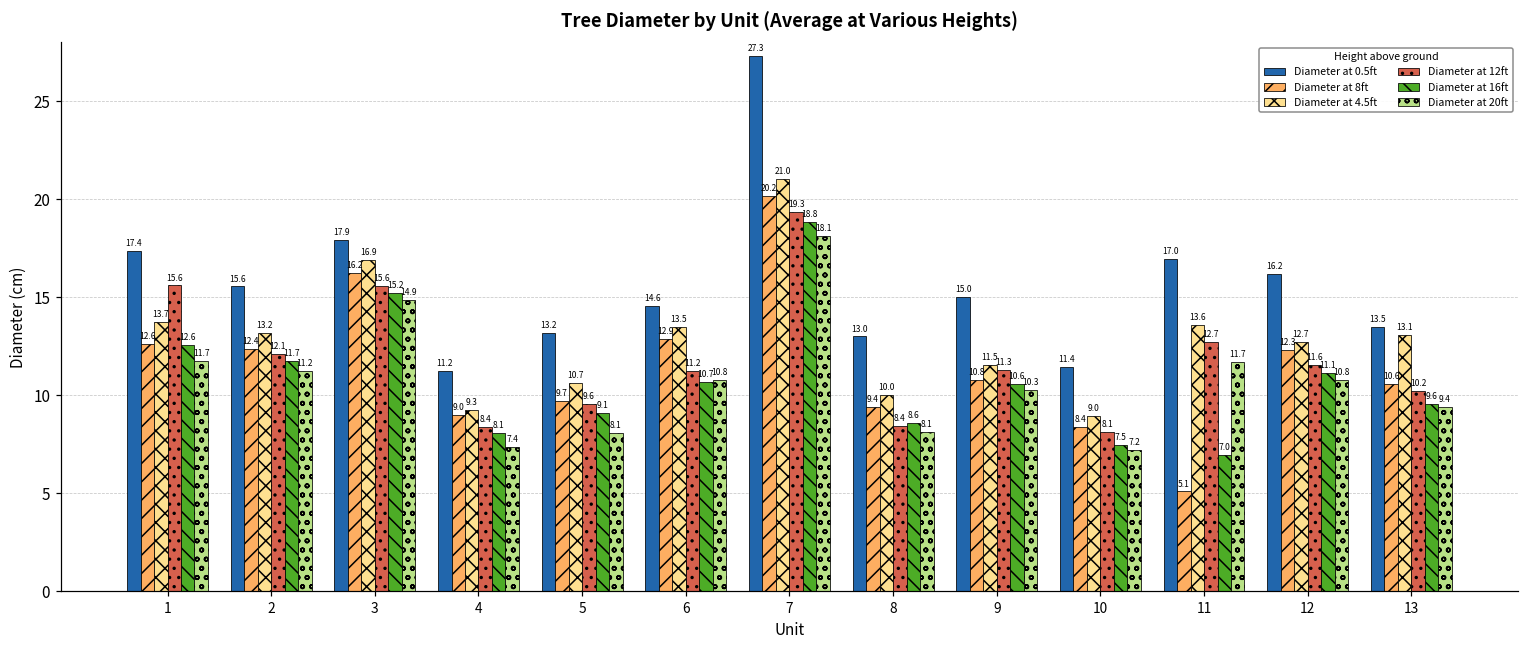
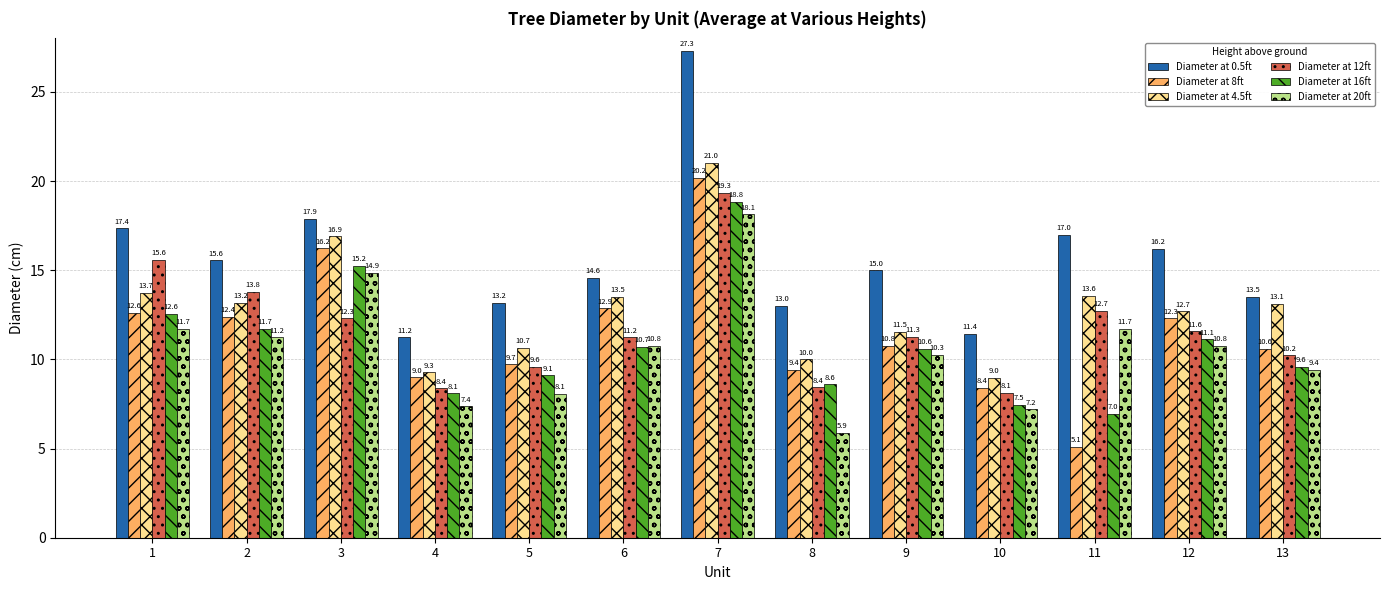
Diameter at 12ft, 2: 12.1 -> 13.8
Diameter at 12ft, 3: 15.6 -> 12.3
Diameter at 20ft, 8: 8.1 -> 5.9
